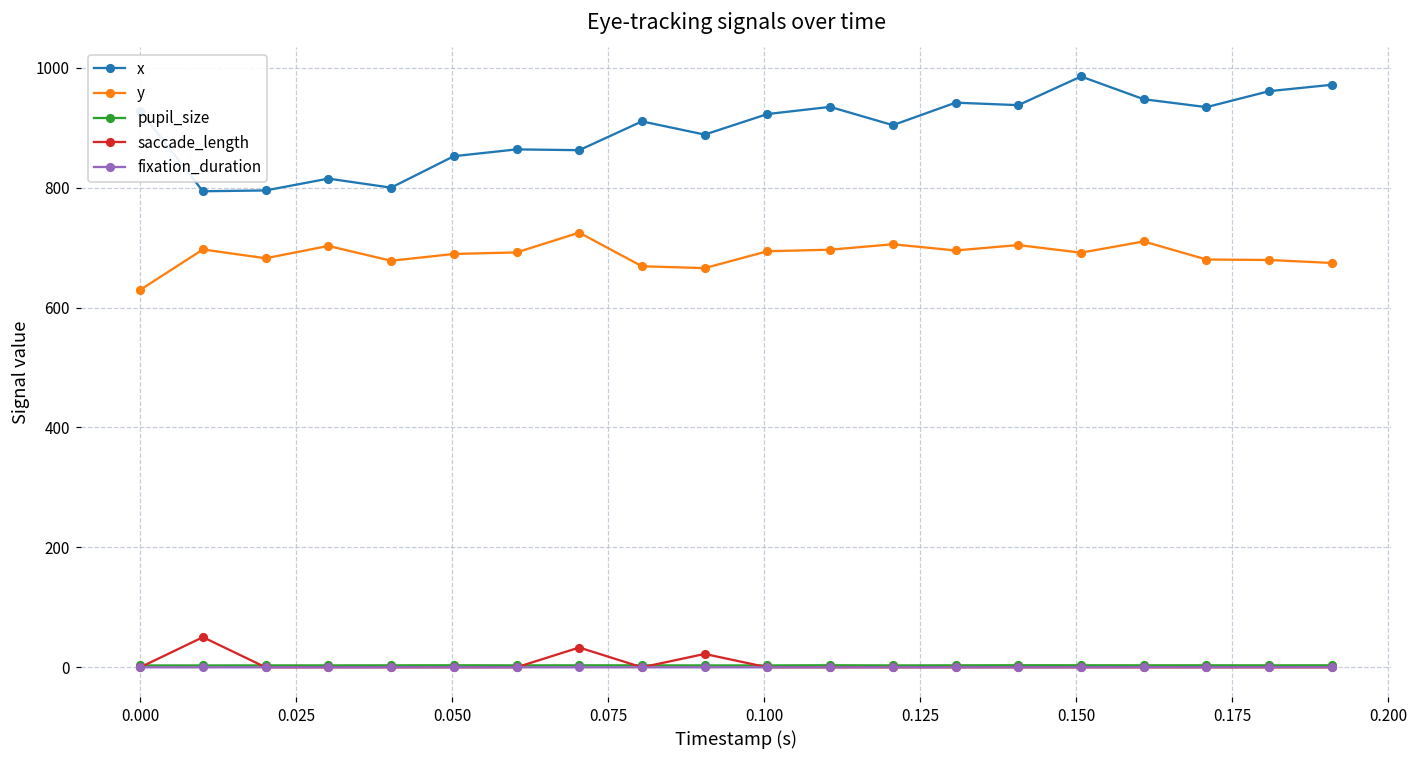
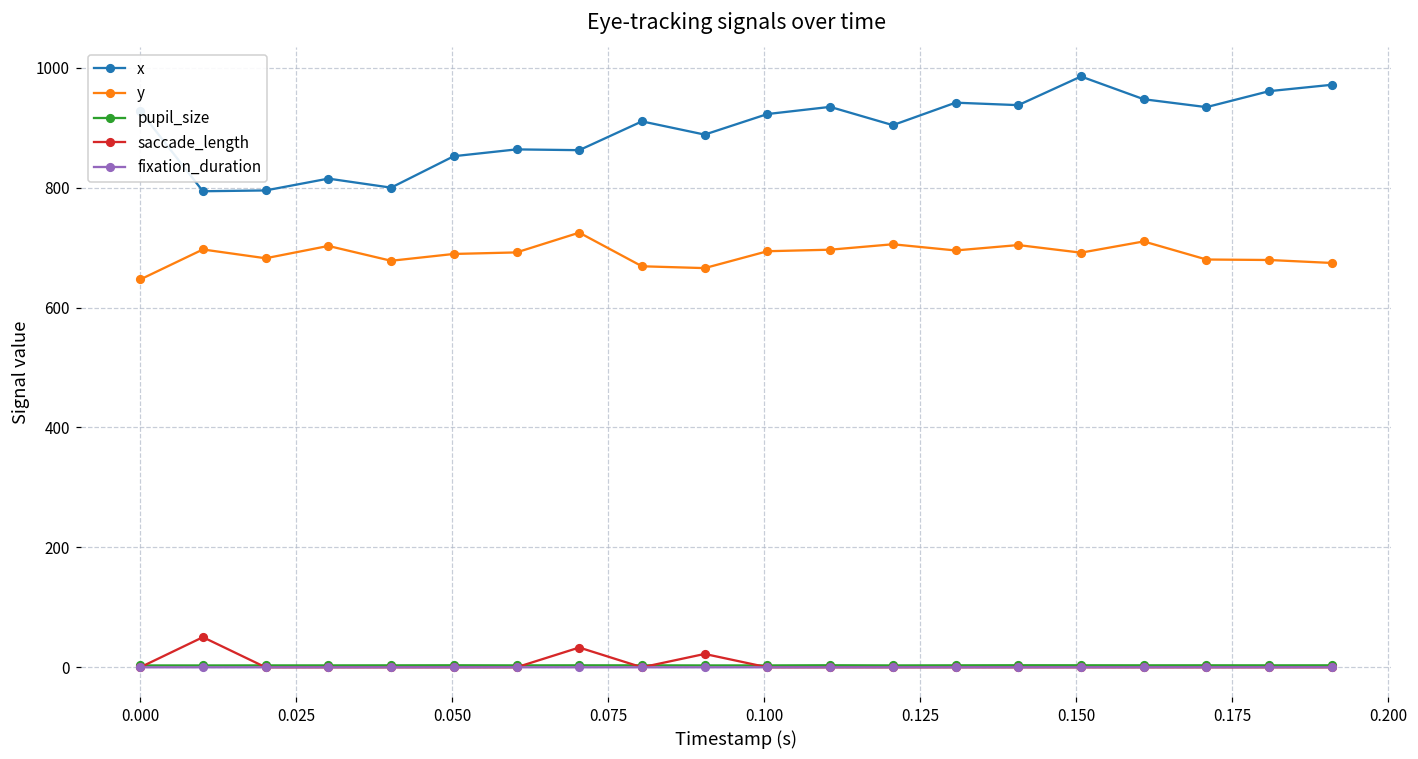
y, 0.000: 630 -> 650
